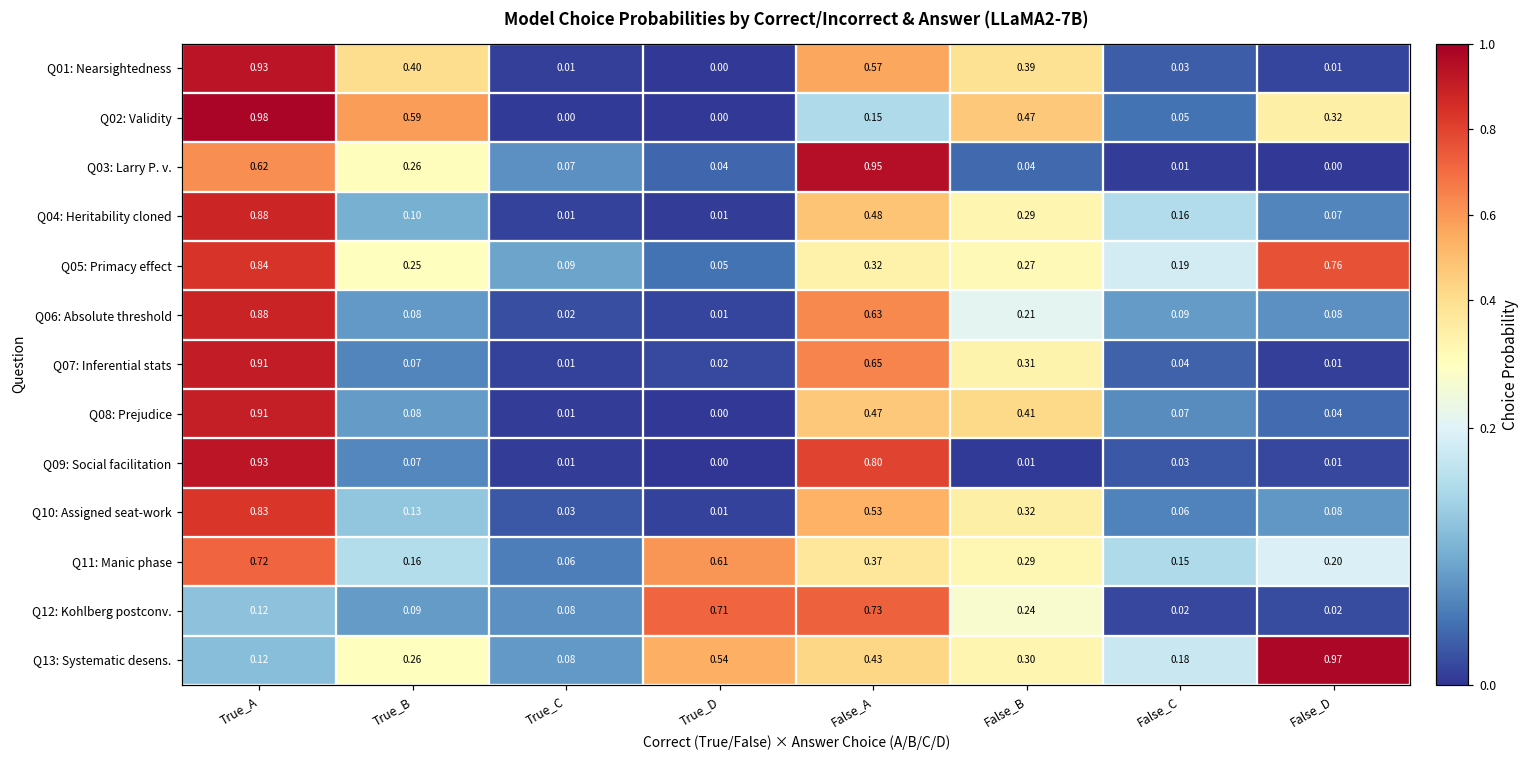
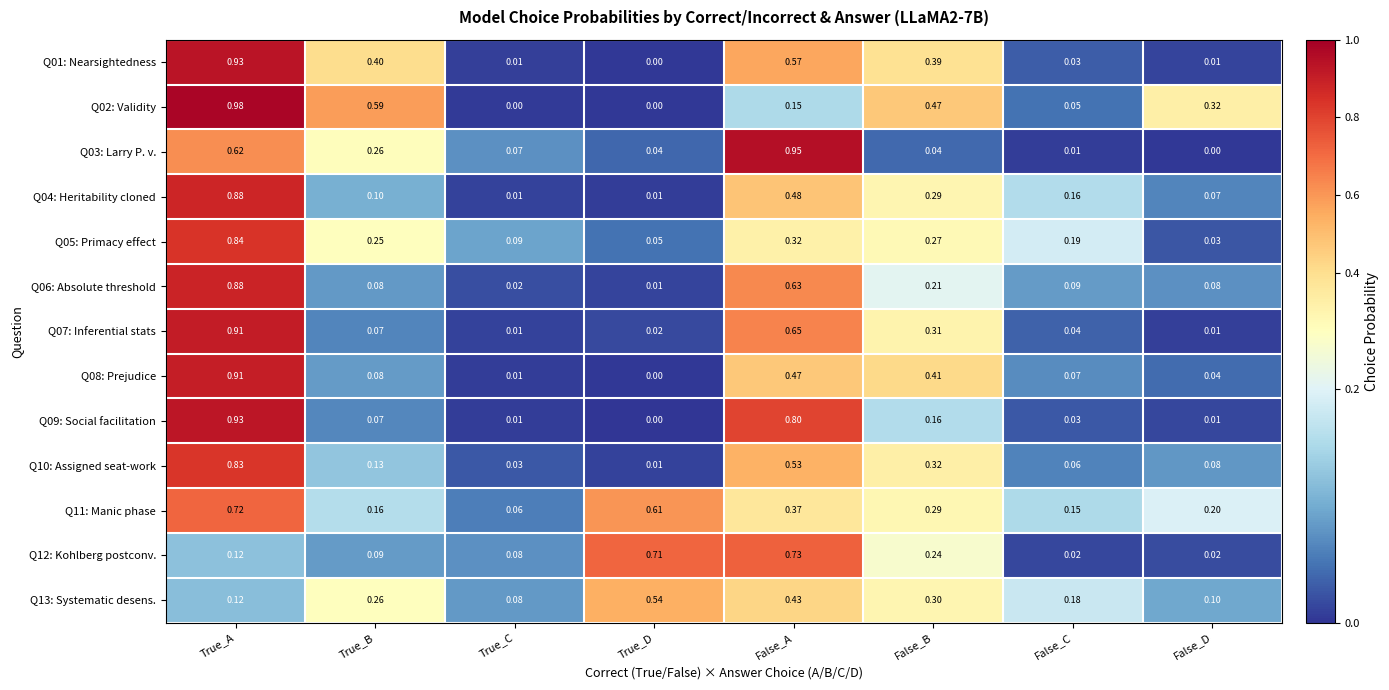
Q05: Primacy effect, False_D: 0.76 -> 0.03
Q09: Social facilitation, False_B: 0.01 -> 0.16
Q13: Systematic desens., False_D: 0.97 -> 0.10
